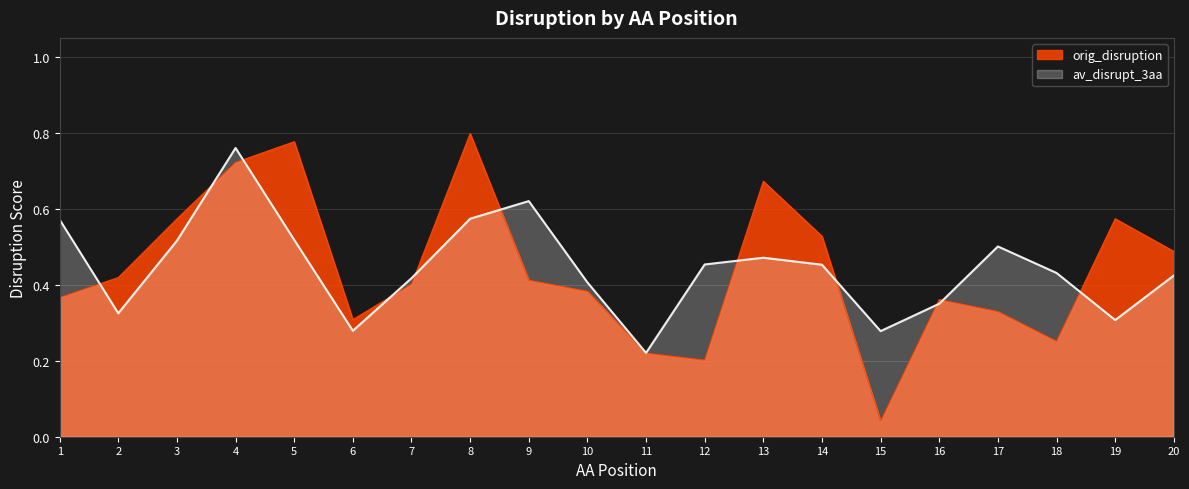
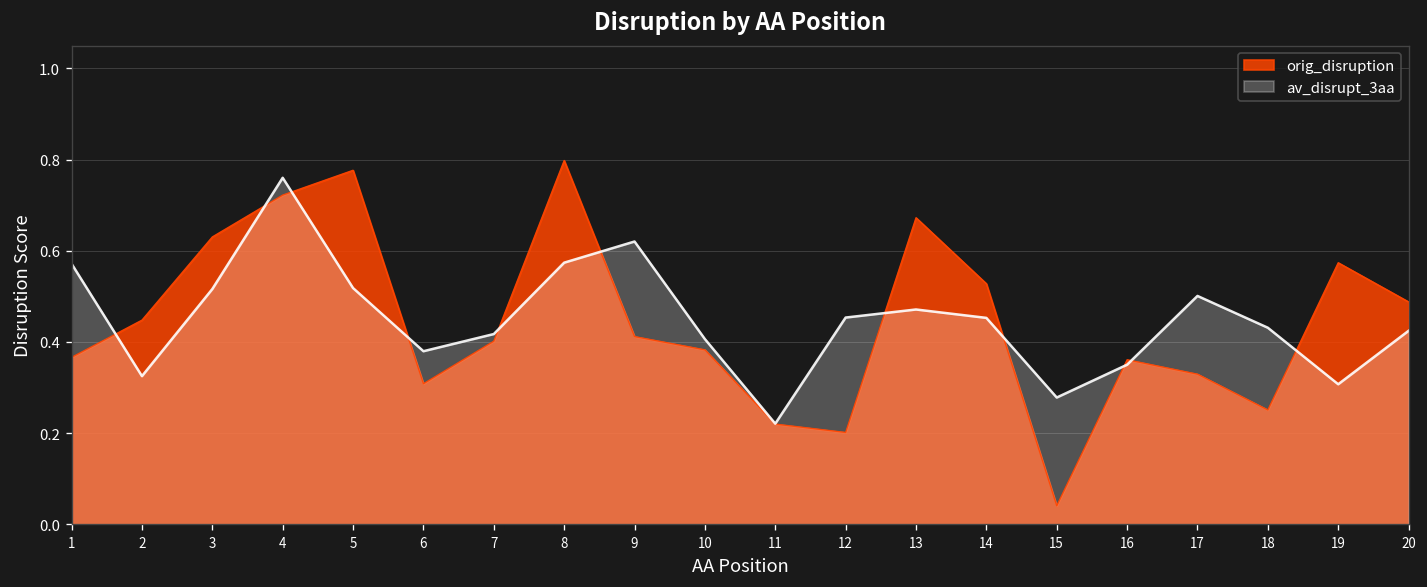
orig_disruption, 2: 0.42 -> 0.45
orig_disruption, 3: 0.57 -> 0.63
av_disrupt_3aa, 6: 0.28 -> 0.38
